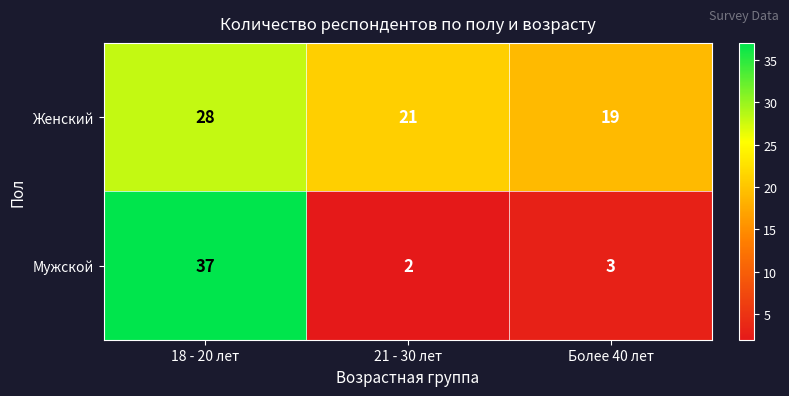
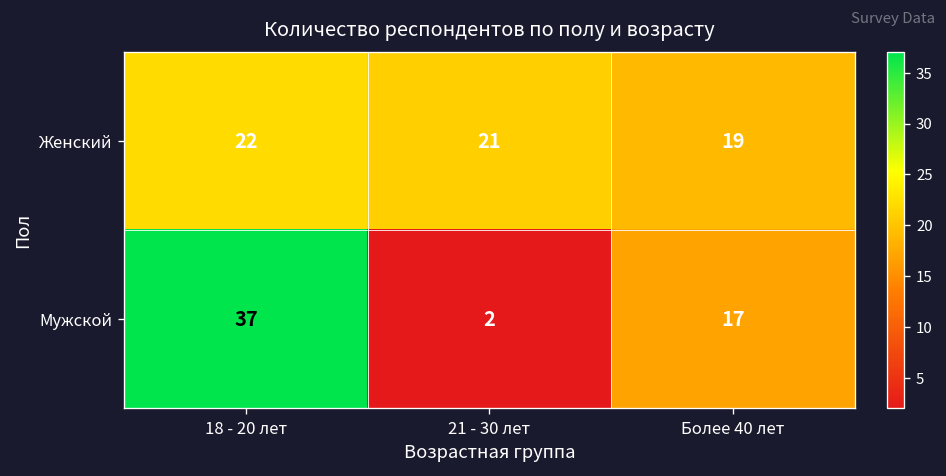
Женский, 18 - 20 лет: 28 -> 22
Мужской, Более 40 лет: 3 -> 17
